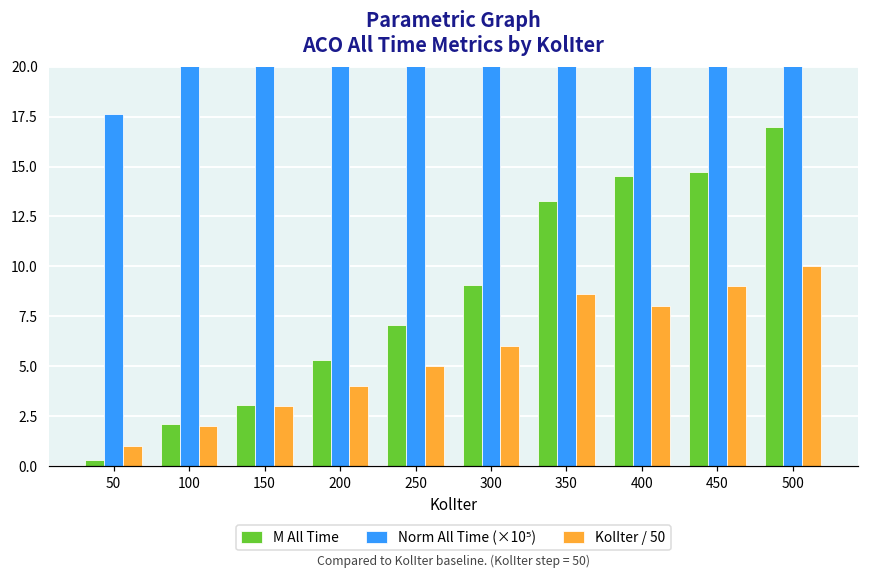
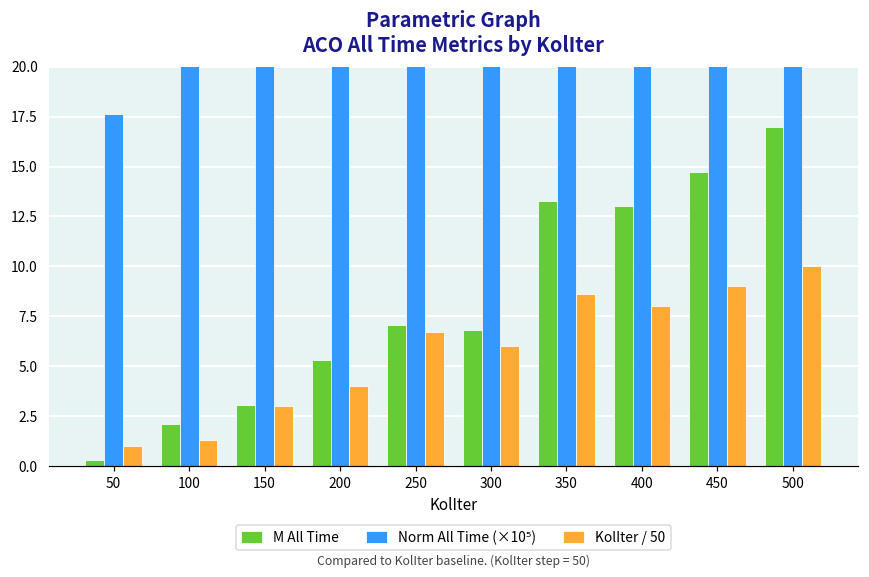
KolIter / 50, 100: 2.0 -> 1.3
KolIter / 50, 250: 5.0 -> 6.7
M All Time, 300: 9.1 -> 6.8
M All Time, 400: 14.5 -> 13.0
